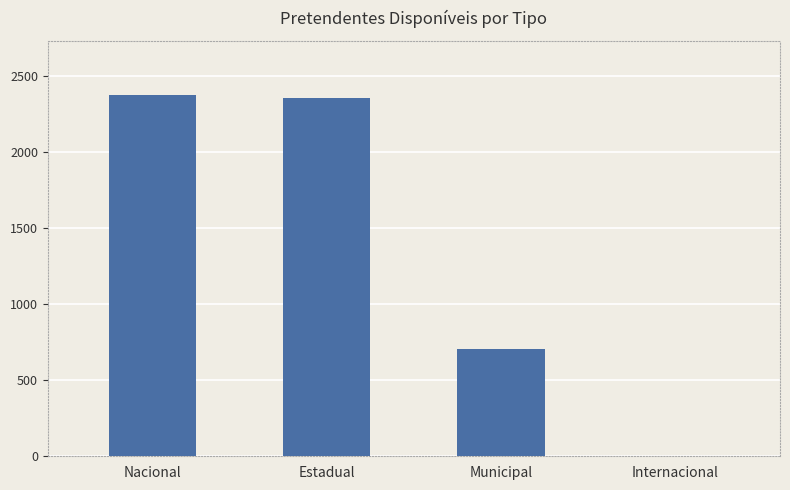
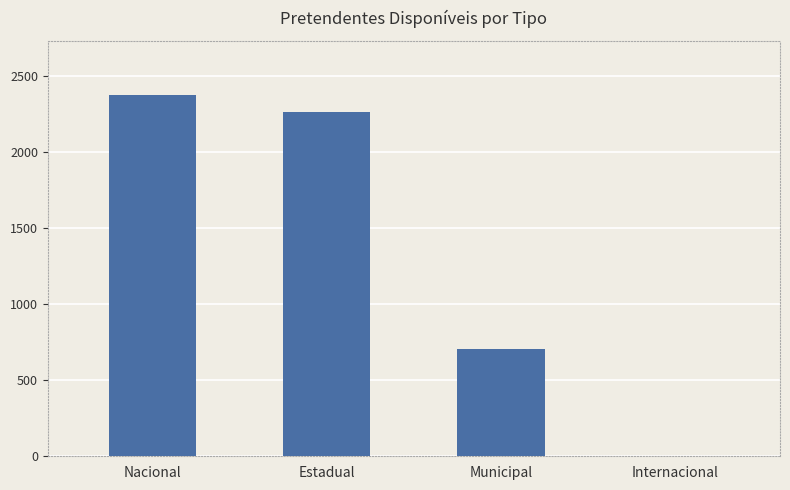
Estadual: 2350 -> 2260
